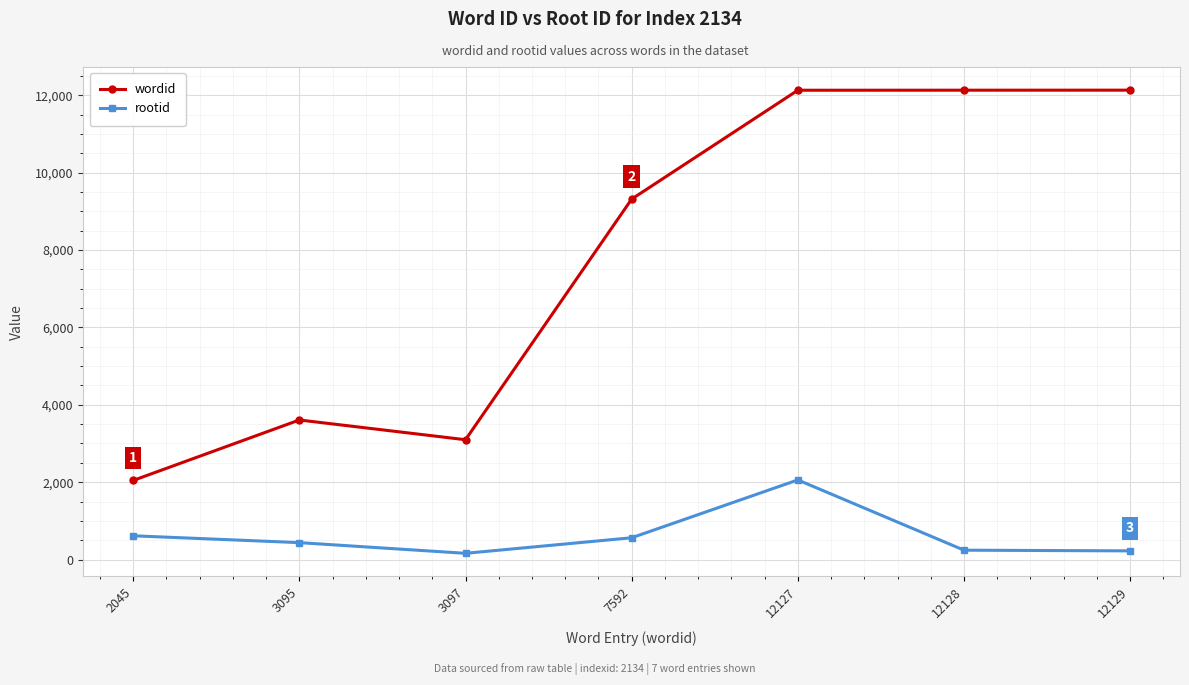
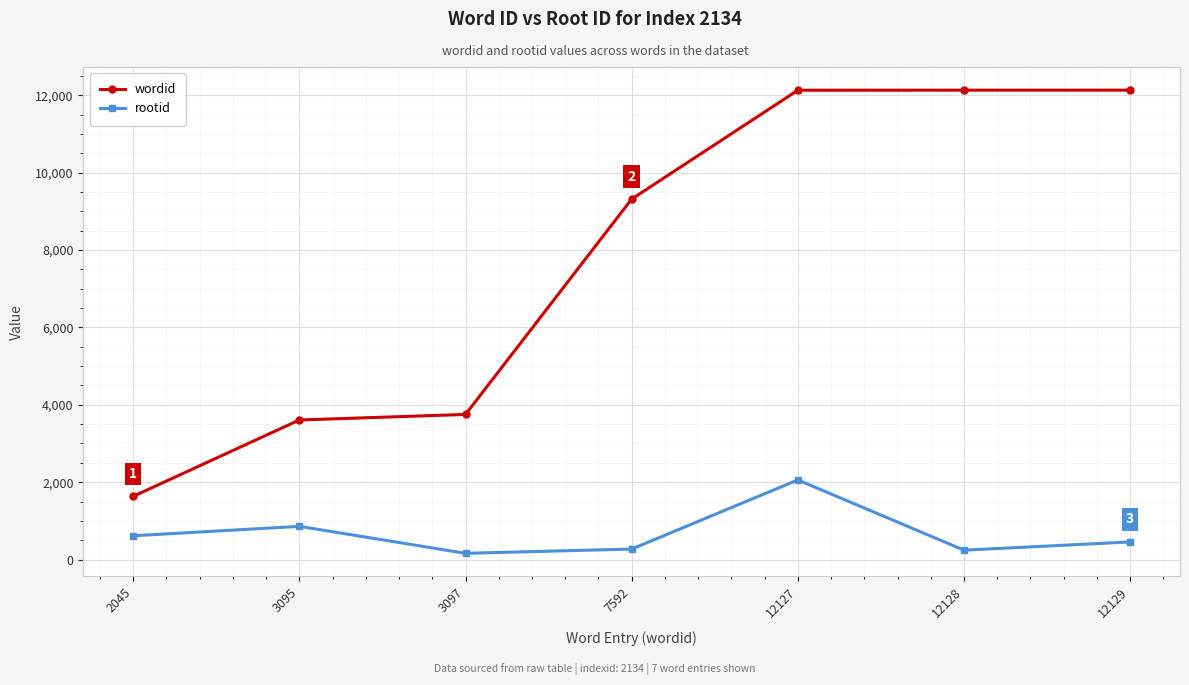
wordid, 2045: 2,000 -> 1,600
rootid, 3095: 400 -> 900
wordid, 3097: 3,100 -> 3,800
rootid, 7592: 600 -> 300
rootid, 12129: 200 -> 500
